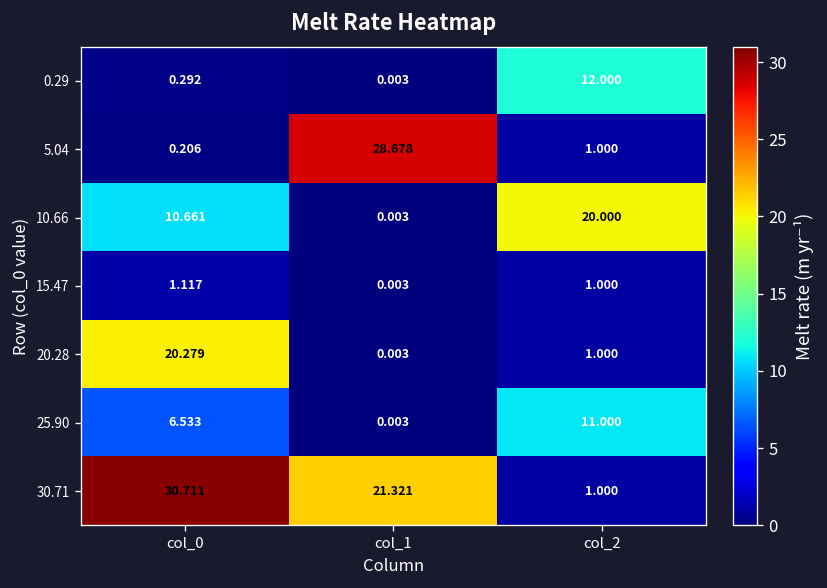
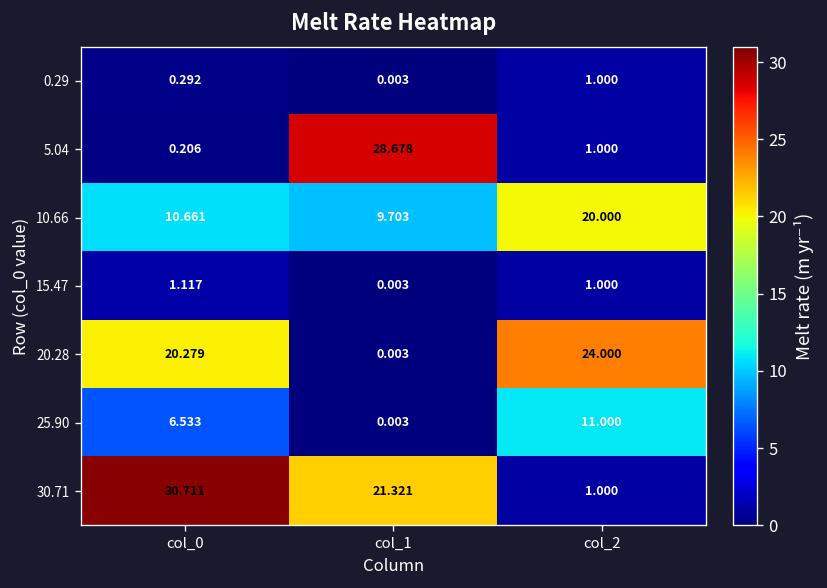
0.29, col_2: 12.000 -> 1.000
10.66, col_1: 0.003 -> 9.703
20.28, col_2: 1.000 -> 24.000
